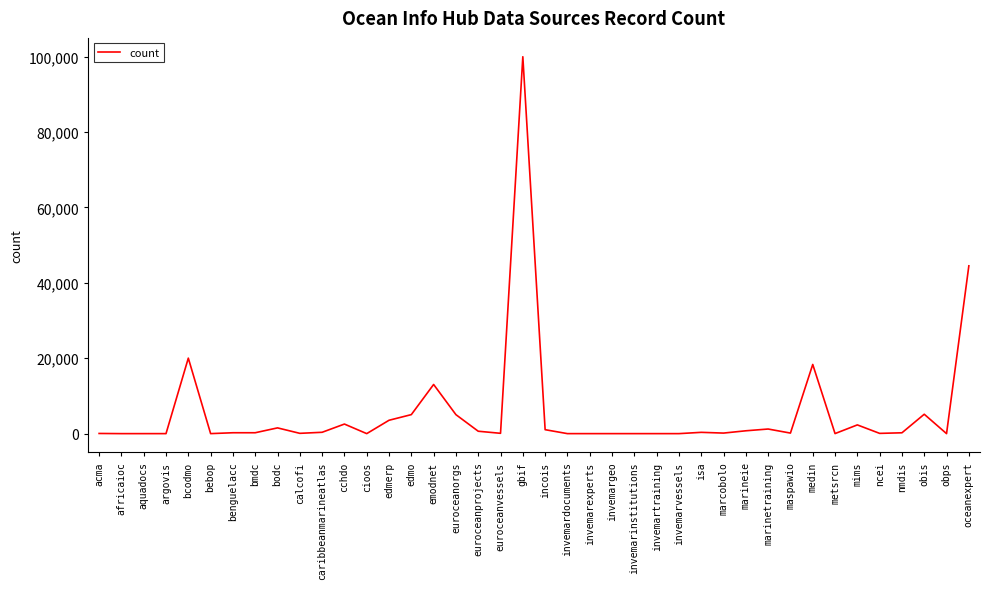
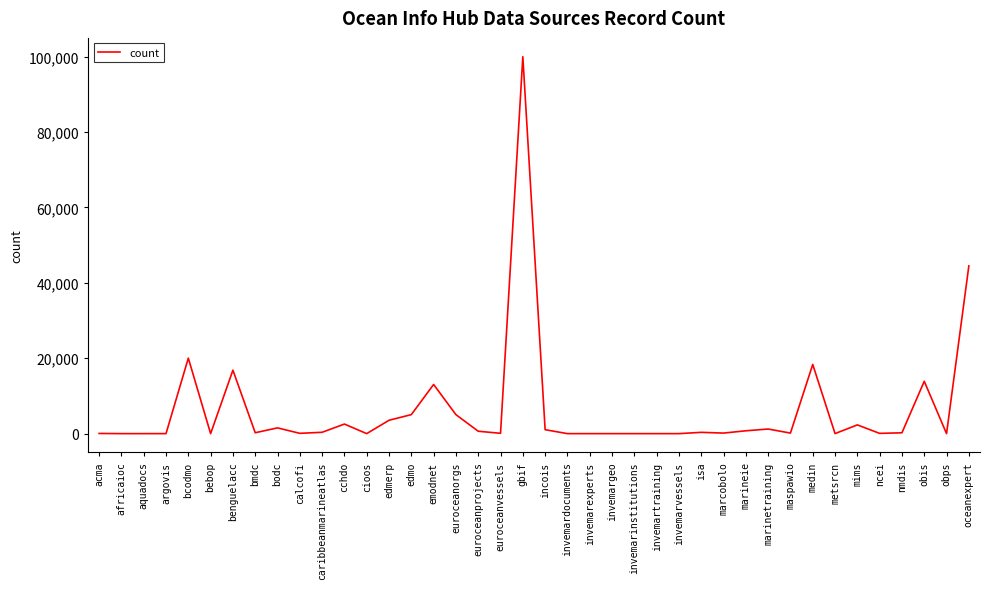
benguelacc: 0 -> 17,000
obis: 5,000 -> 14,000
